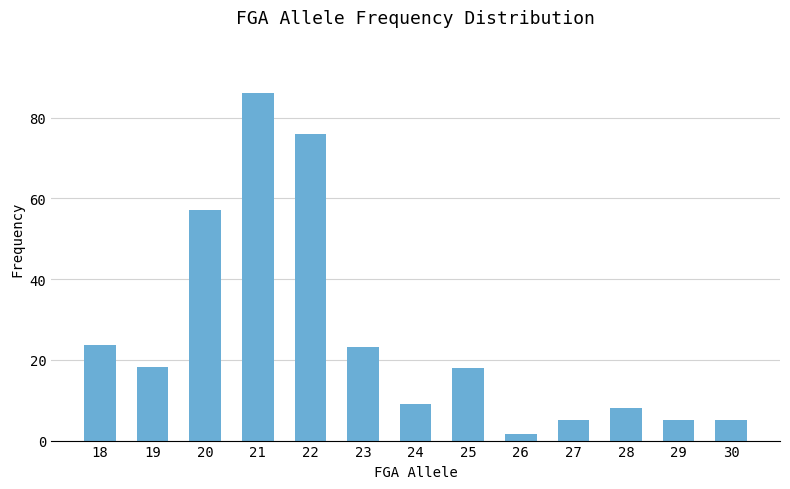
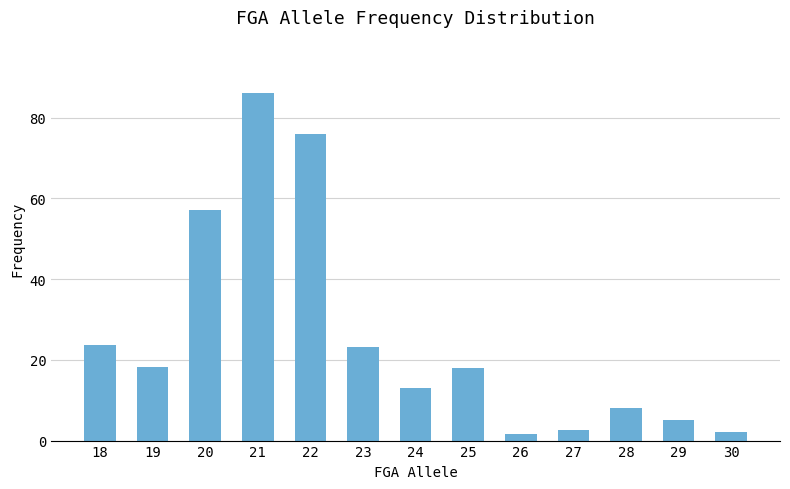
24: 9 -> 13
27: 5 -> 3
30: 5 -> 2
